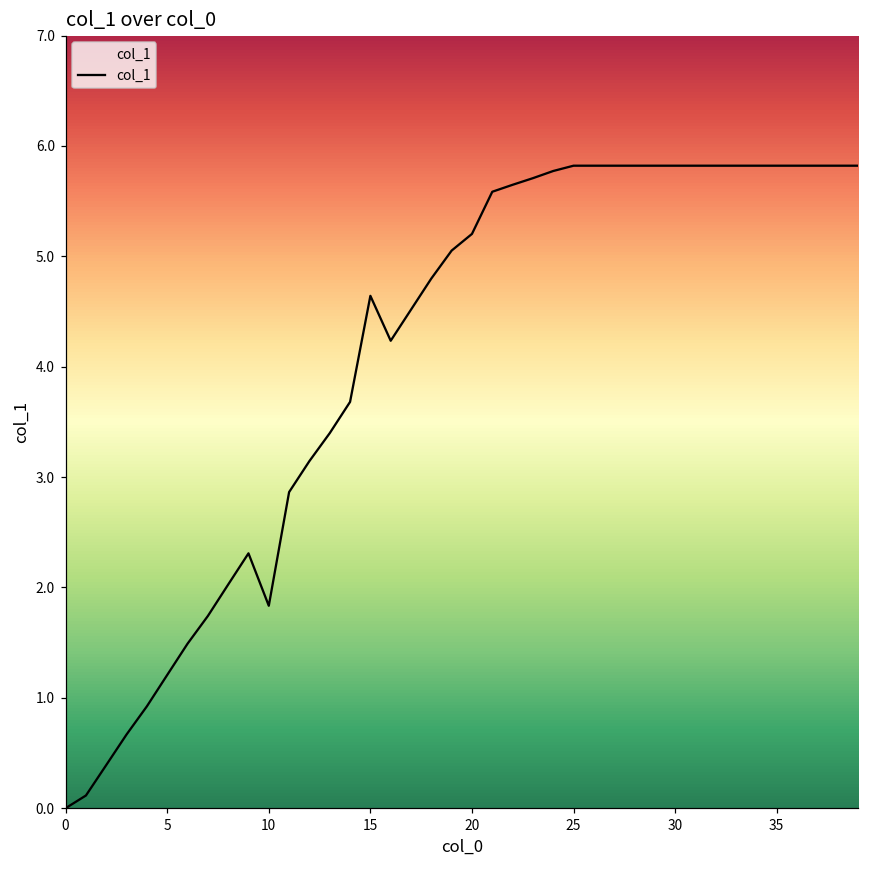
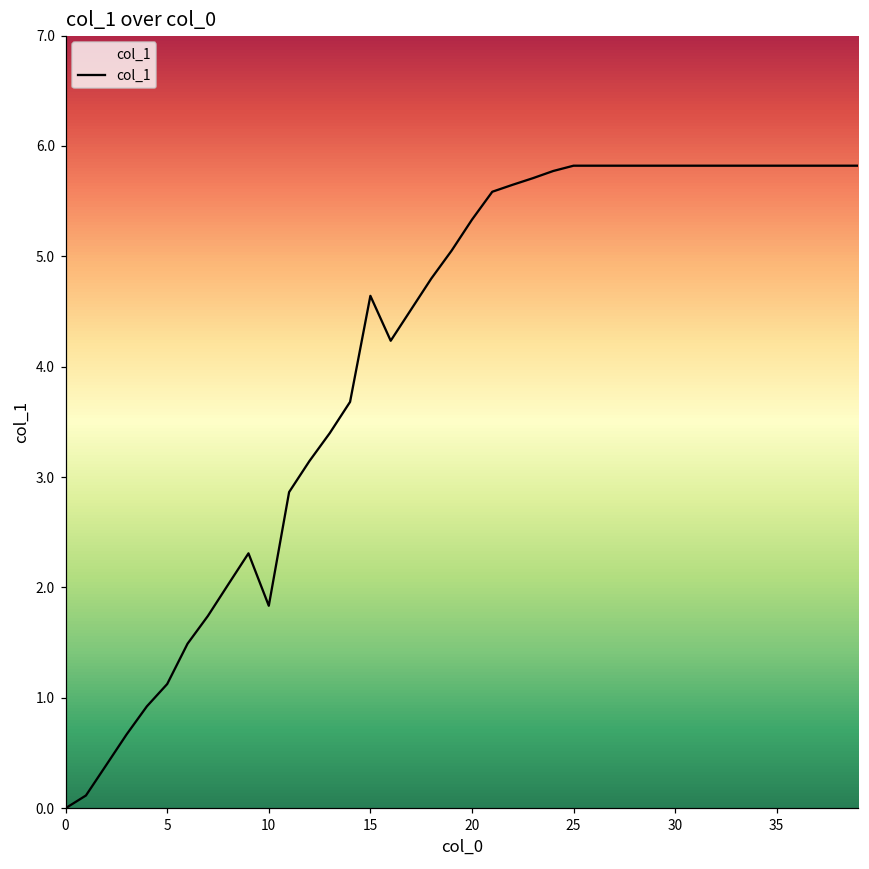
5: 1.21 -> 1.13
20: 5.20 -> 5.33
